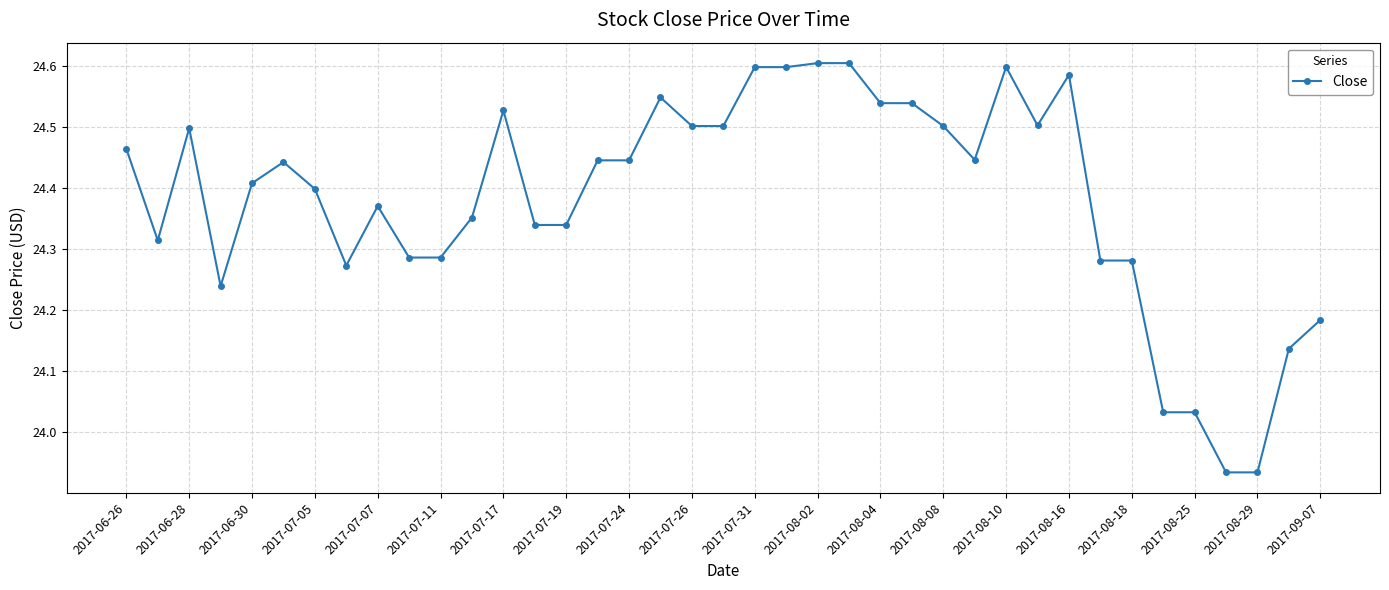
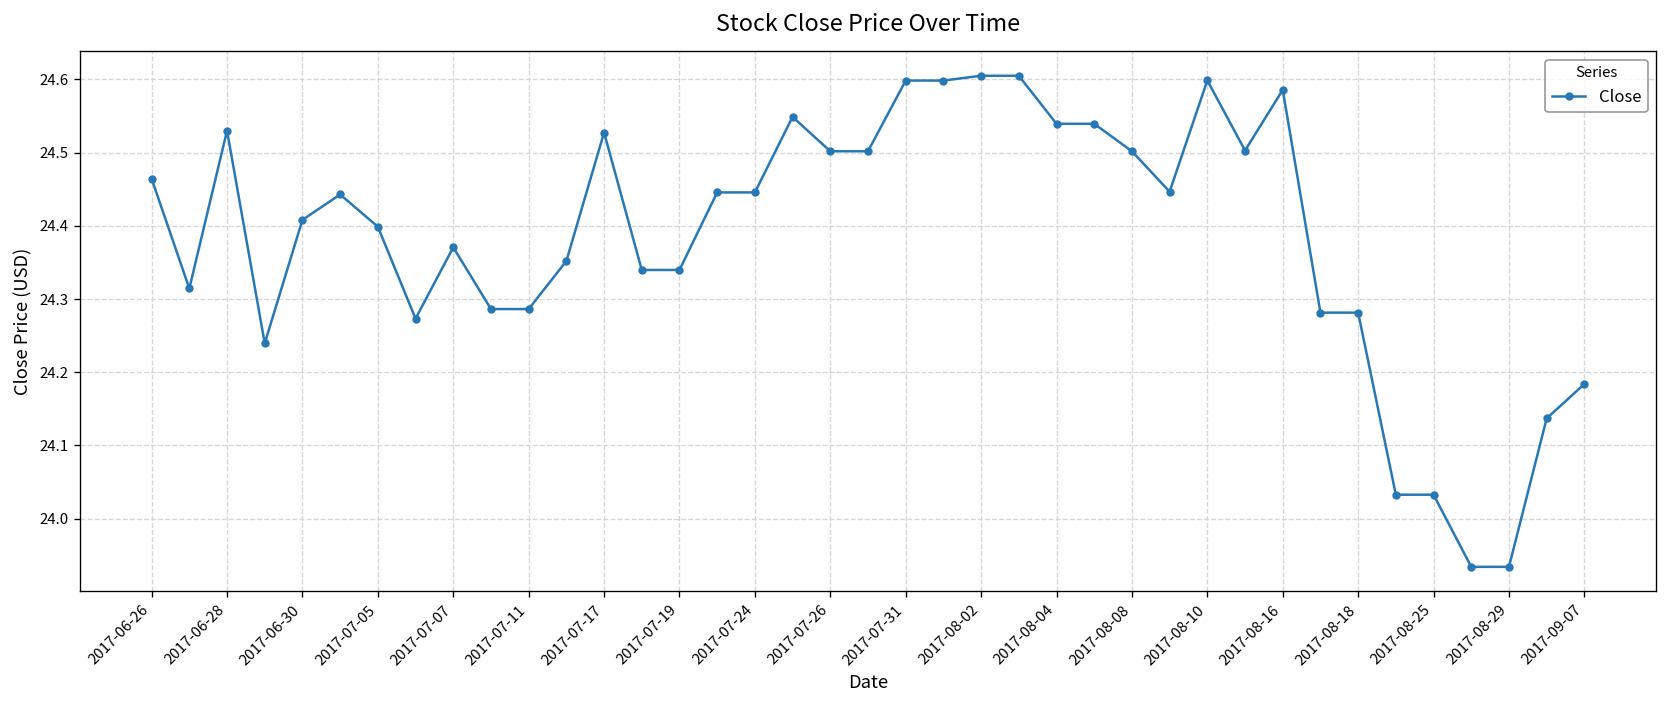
2017-06-28: 24.50 -> 24.53
